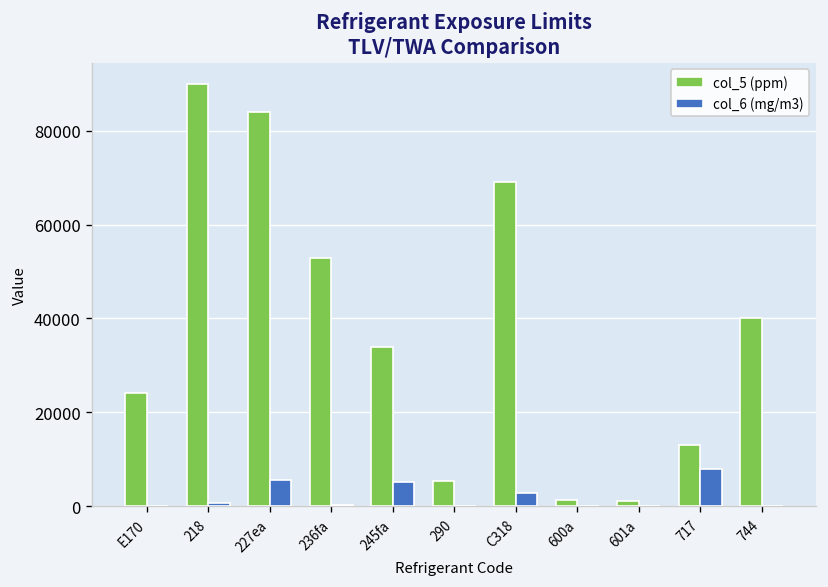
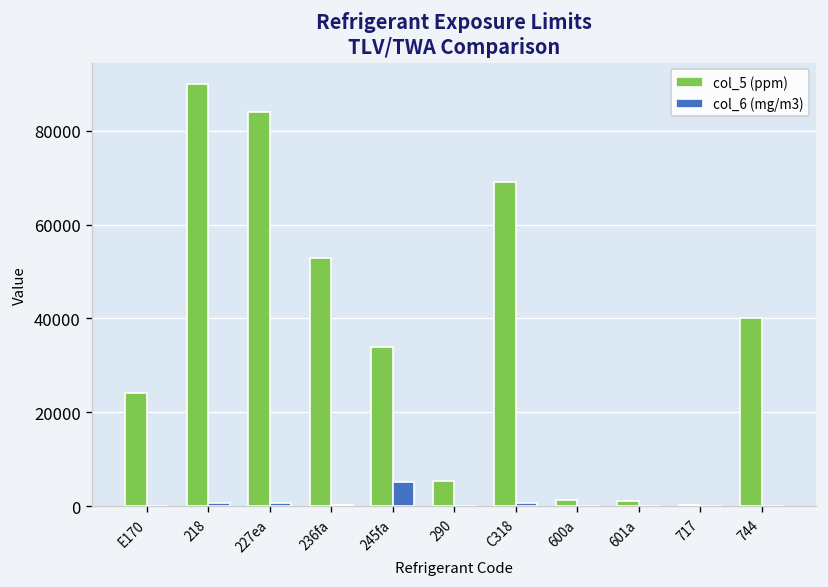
col_6 (mg/m3), 227ea: 6000 -> 1000
col_6 (mg/m3), C318: 3000 -> 1000
col_5 (ppm), 717: 13000 -> 0
col_6 (mg/m3), 717: 8000 -> 0
